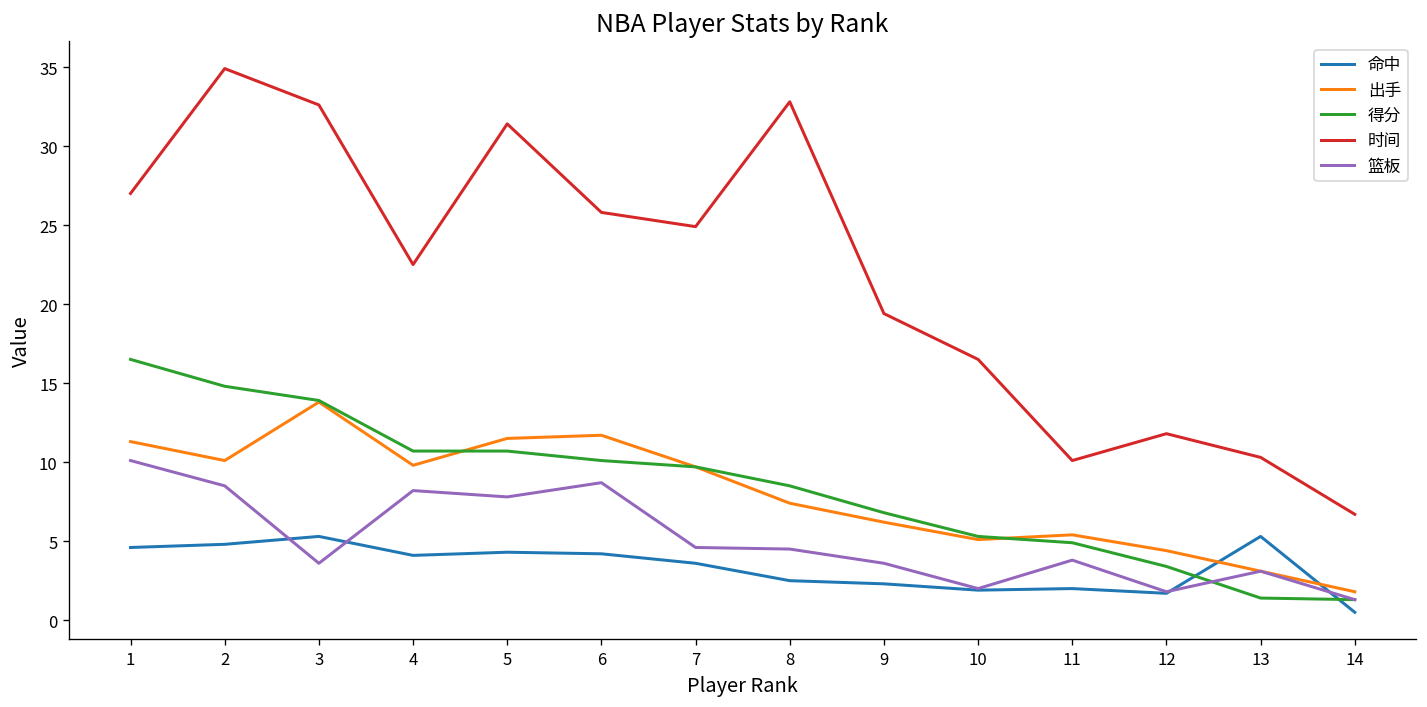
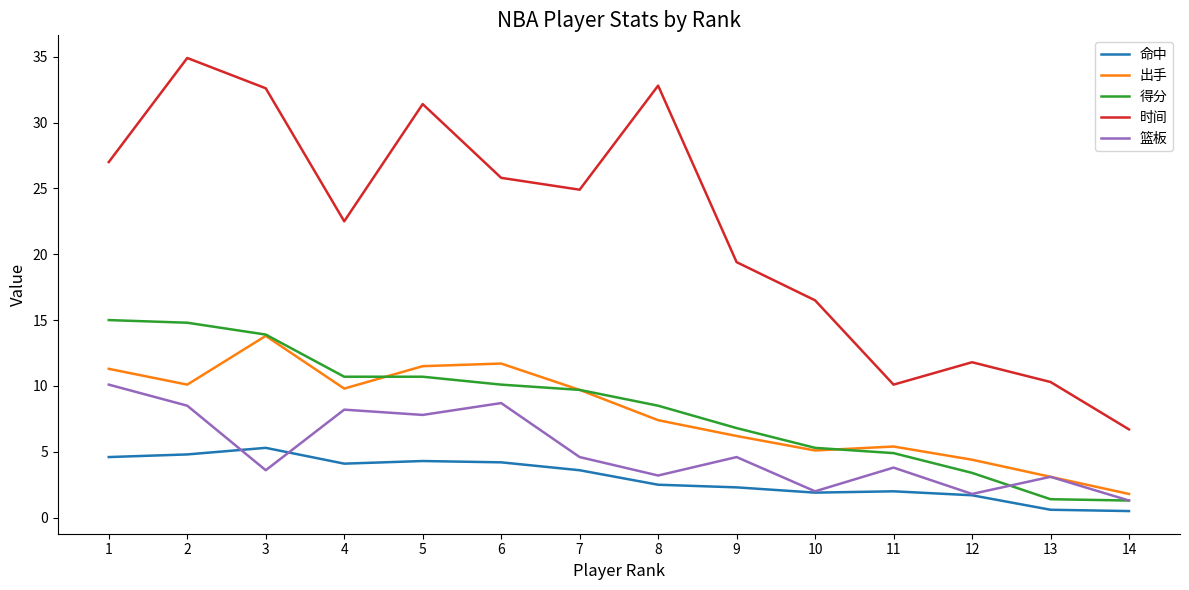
得分, 1: 16.5 -> 15.0
篮板, 8: 4.5 -> 3.2
篮板, 9: 3.6 -> 4.6
命中, 13: 5.3 -> 0.6
